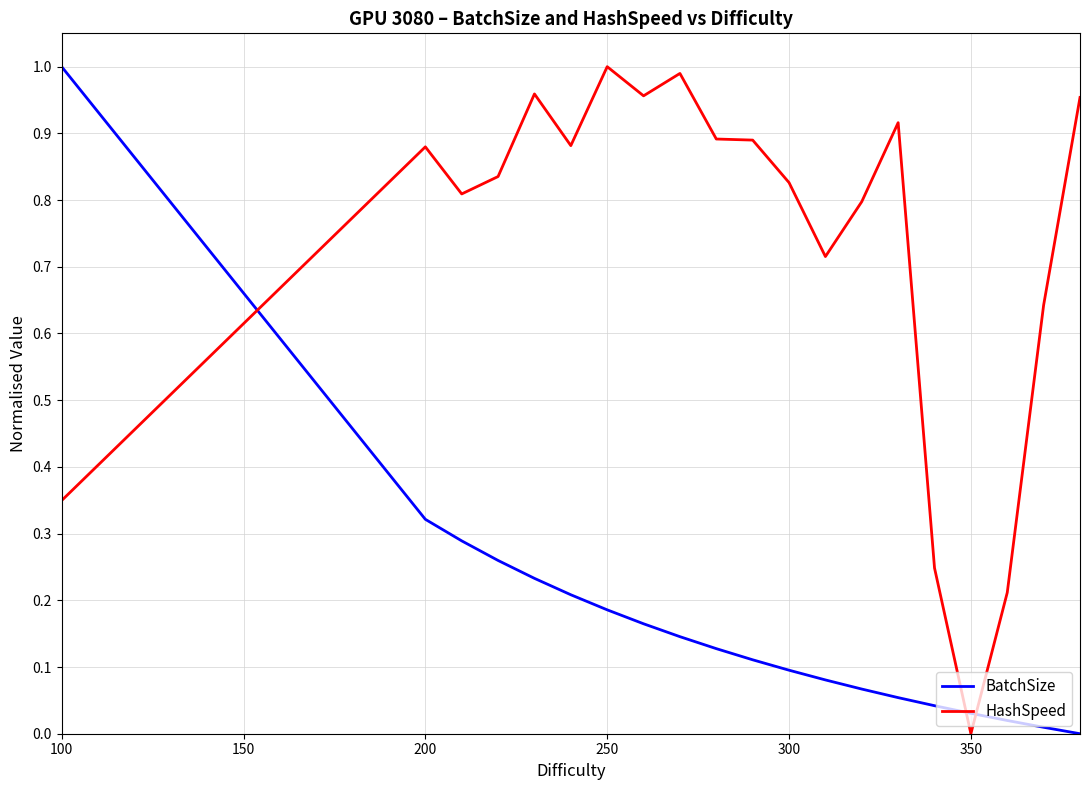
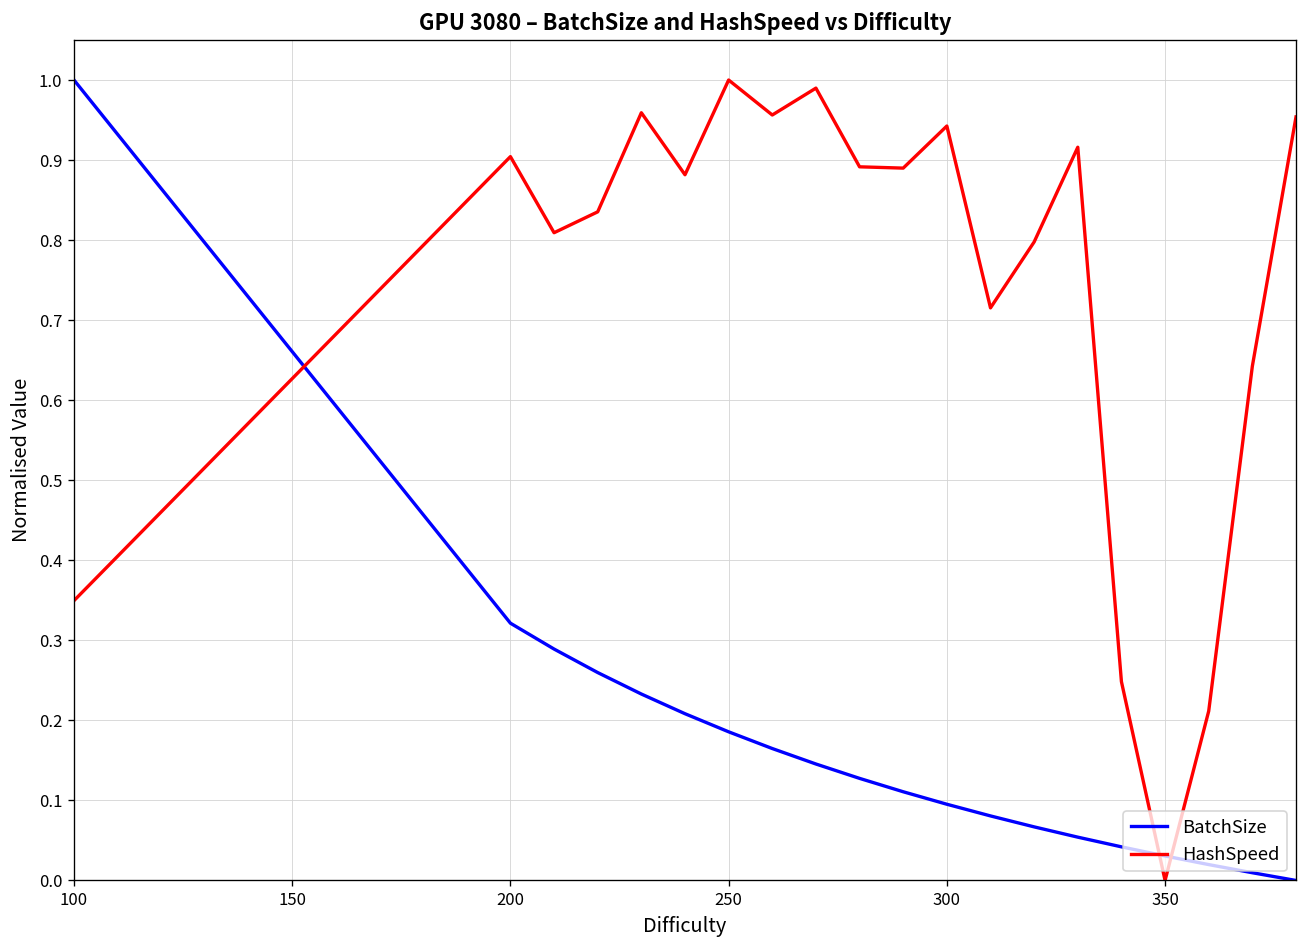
HashSpeed, 200: 0.88 -> 0.90
HashSpeed, 300: 0.83 -> 0.94
